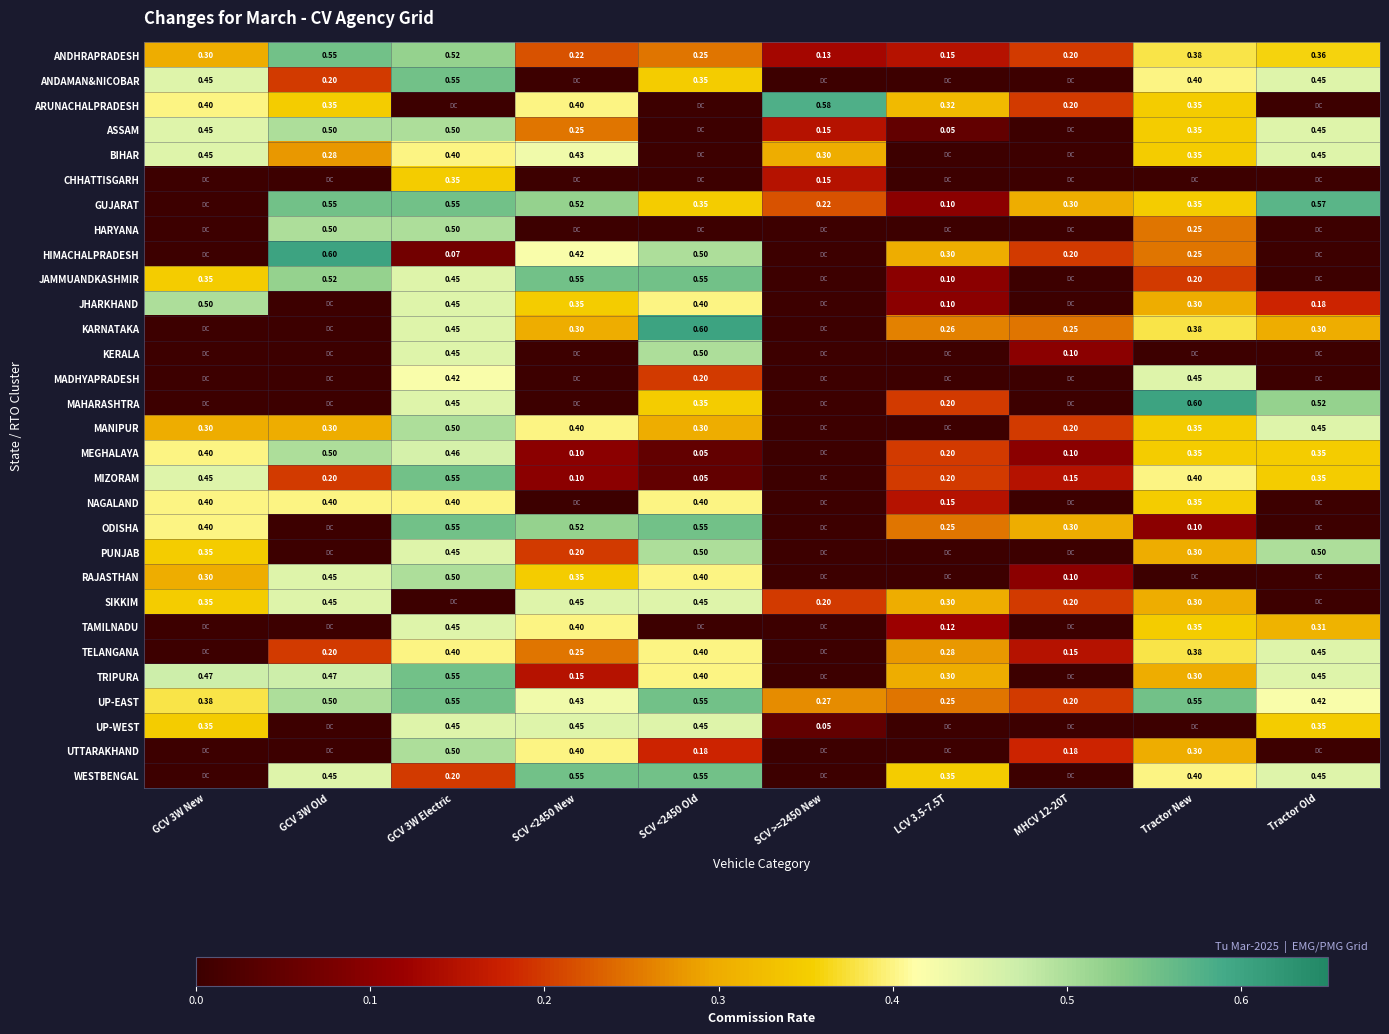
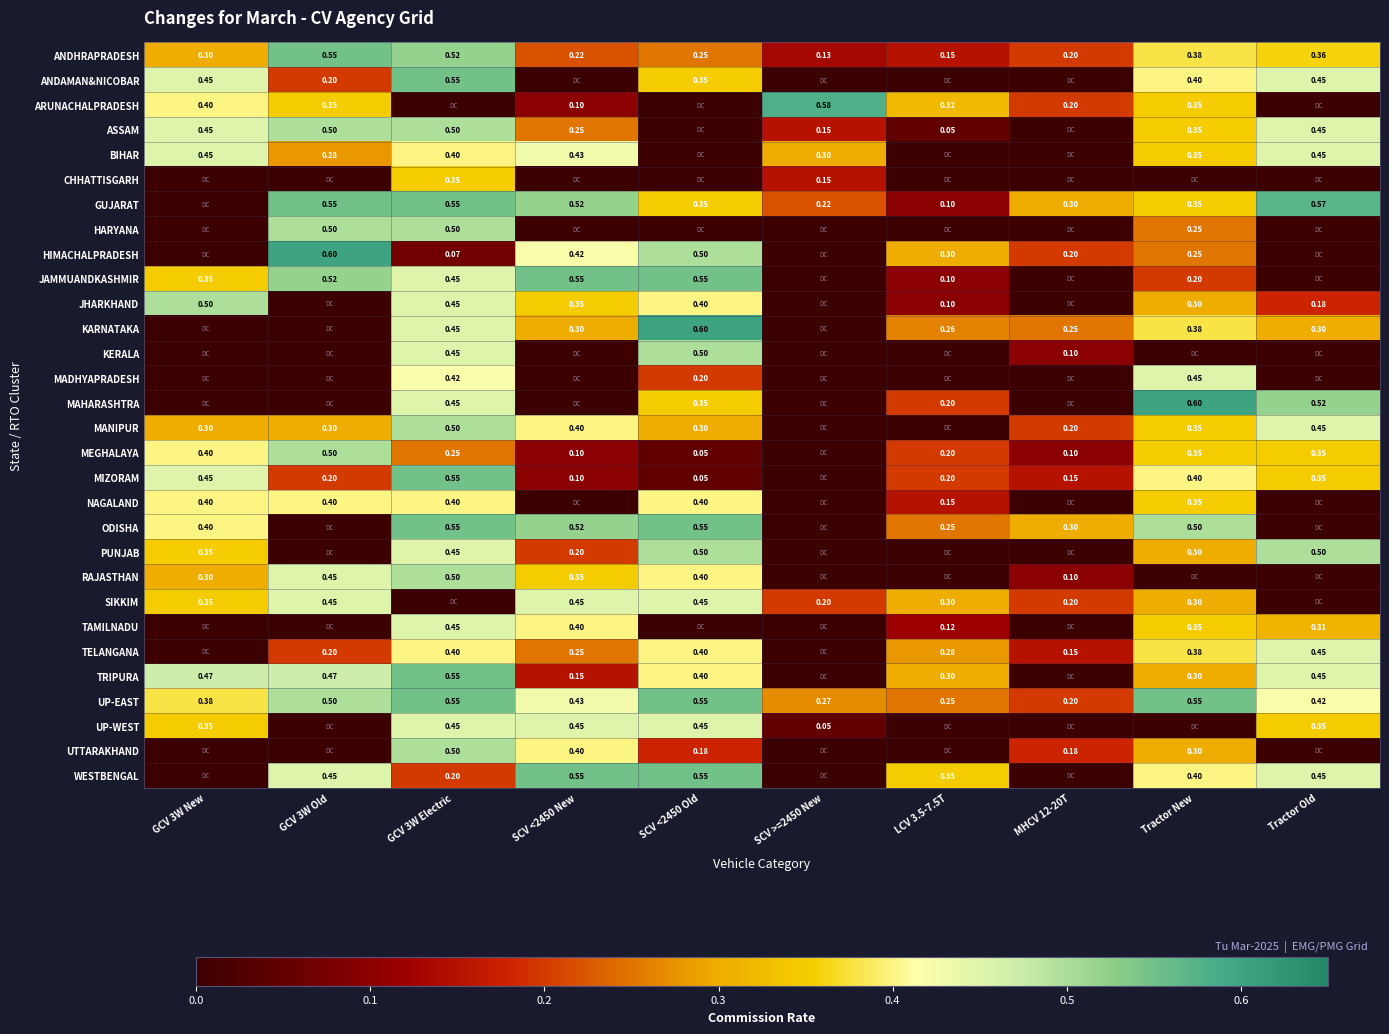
ARUNACHALPRADESH, SCV <2450 New: 0.40 -> 0.10
MEGHALAYA, GCV 3W Electric: 0.46 -> 0.25
ODISHA, Tractor New: 0.10 -> 0.50
